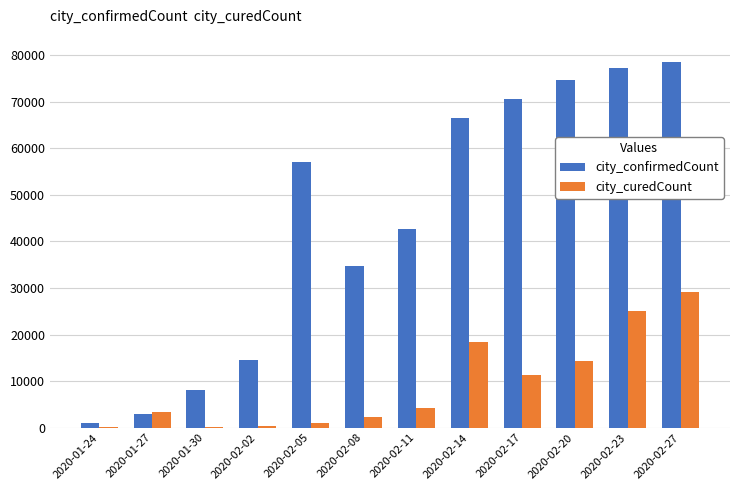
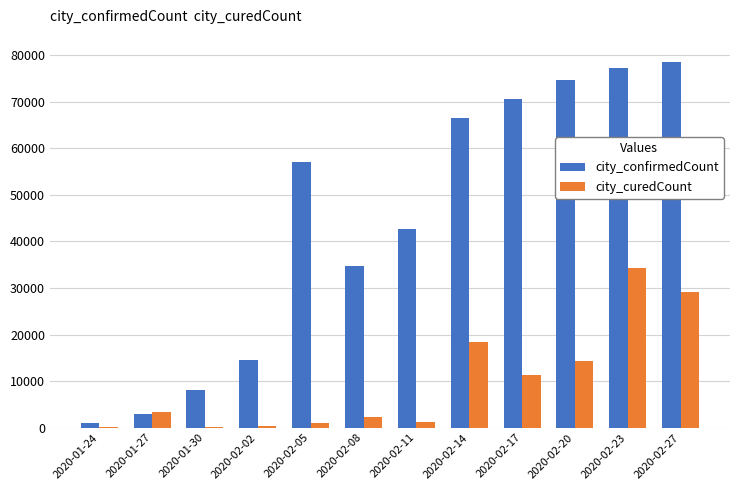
city_curedCount, 2020-02-11: 4000 -> 1000
city_curedCount, 2020-02-23: 25000 -> 34000
